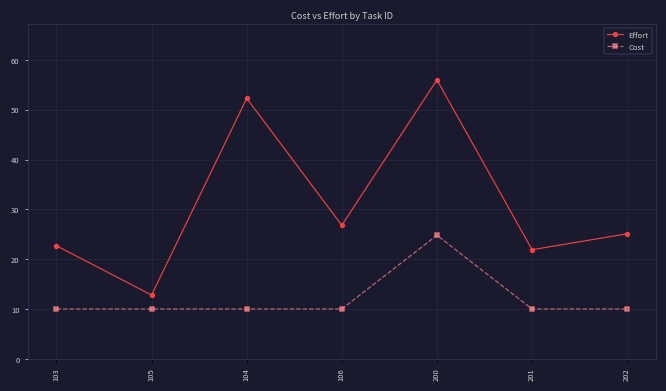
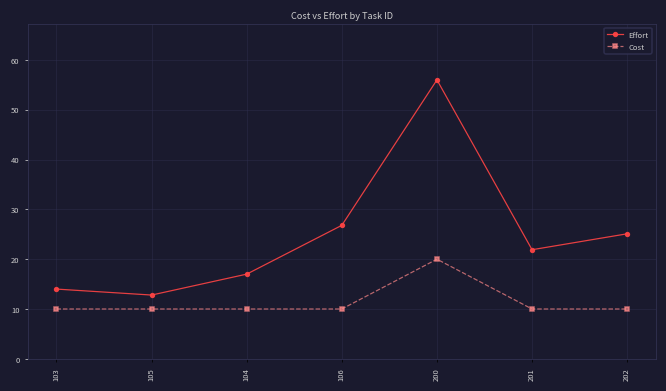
Effort, 103: 23 -> 14
Effort, 104: 52 -> 17
Cost, 200: 25 -> 20
